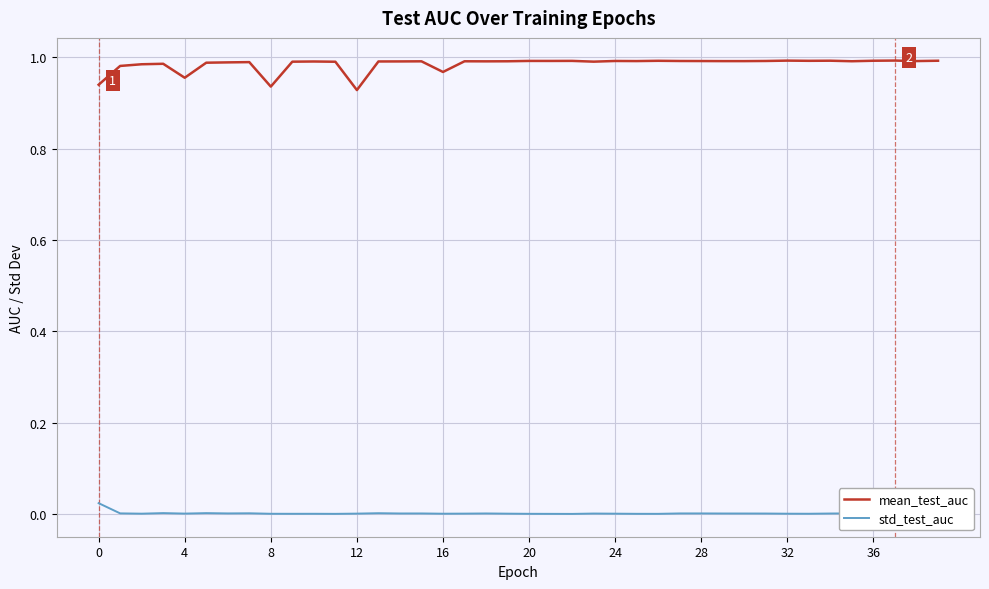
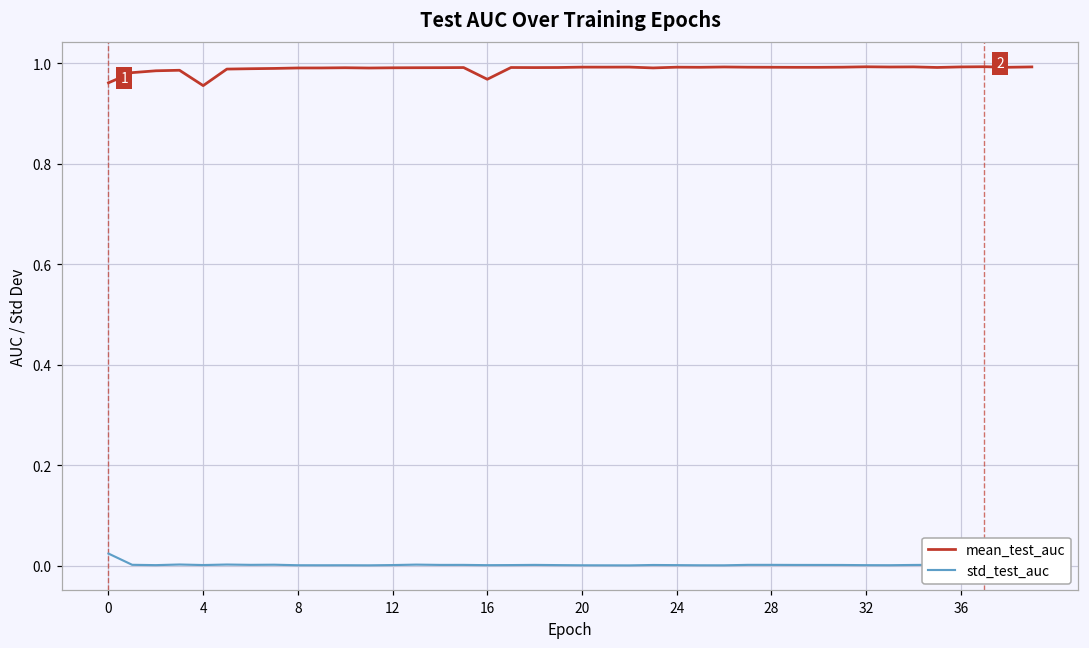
mean_test_auc, 0: 0.94 -> 0.96
mean_test_auc, 8: 0.94 -> 0.99
mean_test_auc, 12: 0.93 -> 0.99
